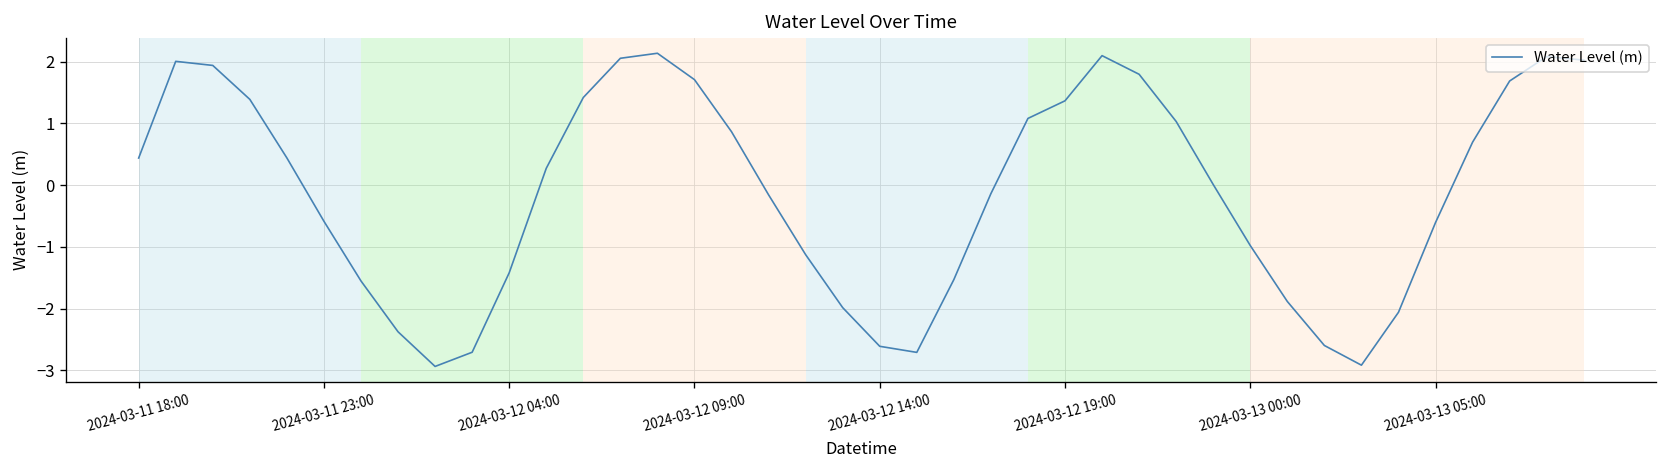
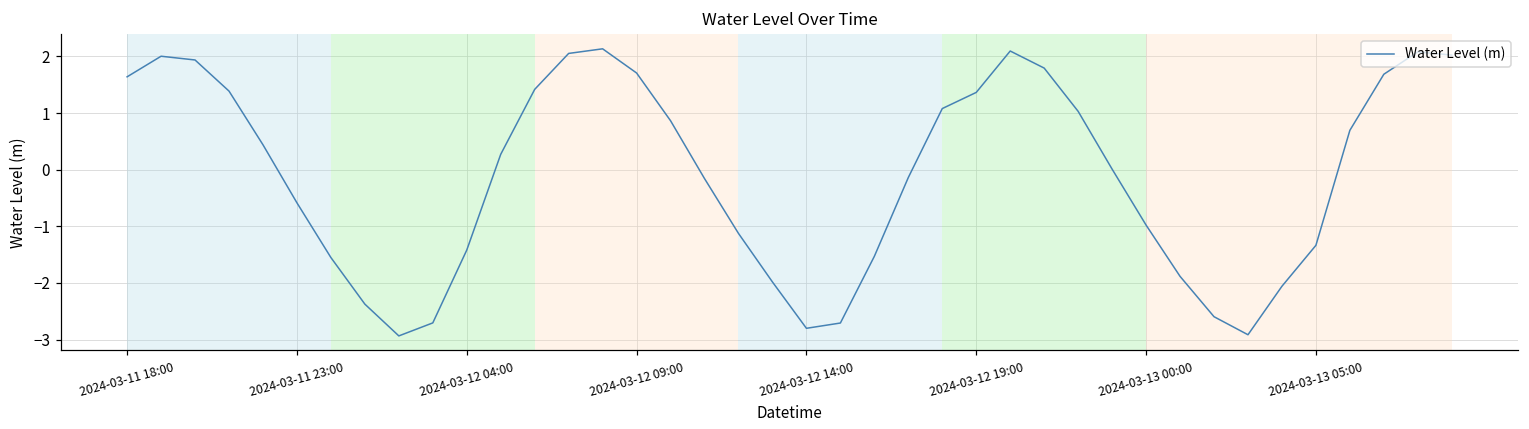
2024-03-11 18:00: 0.4 -> 1.6
2024-03-12 14:00: -2.6 -> -2.8
2024-03-13 05:00: -0.6 -> -1.3
